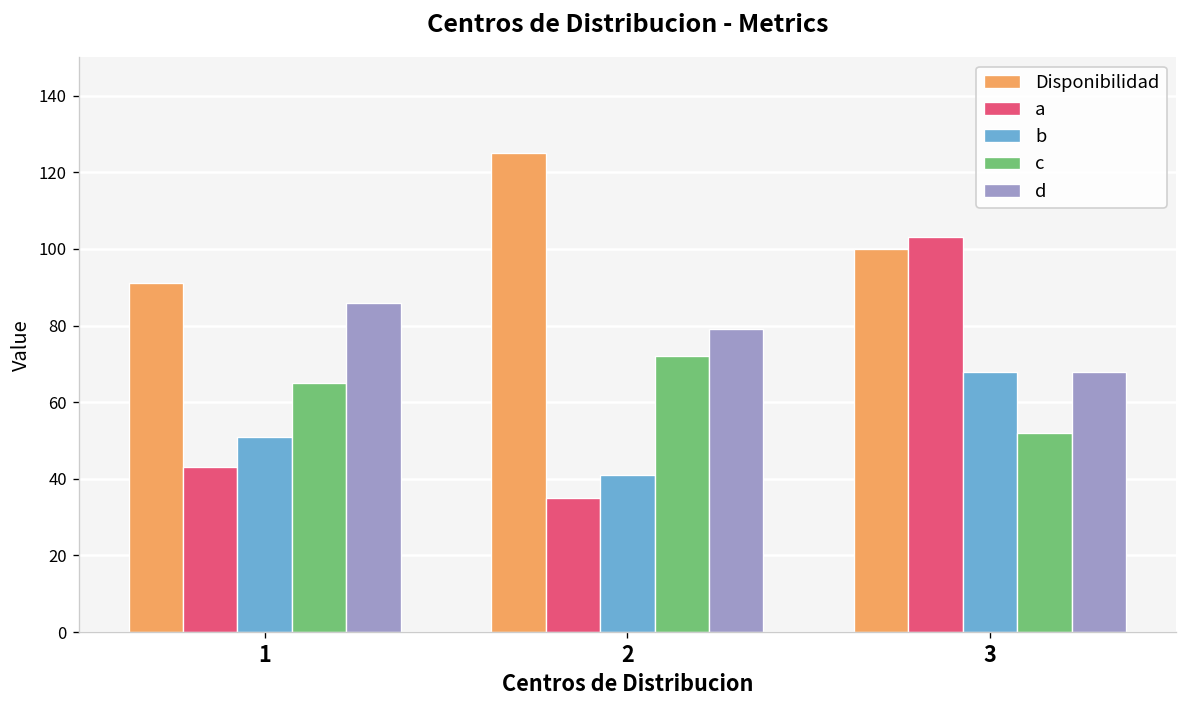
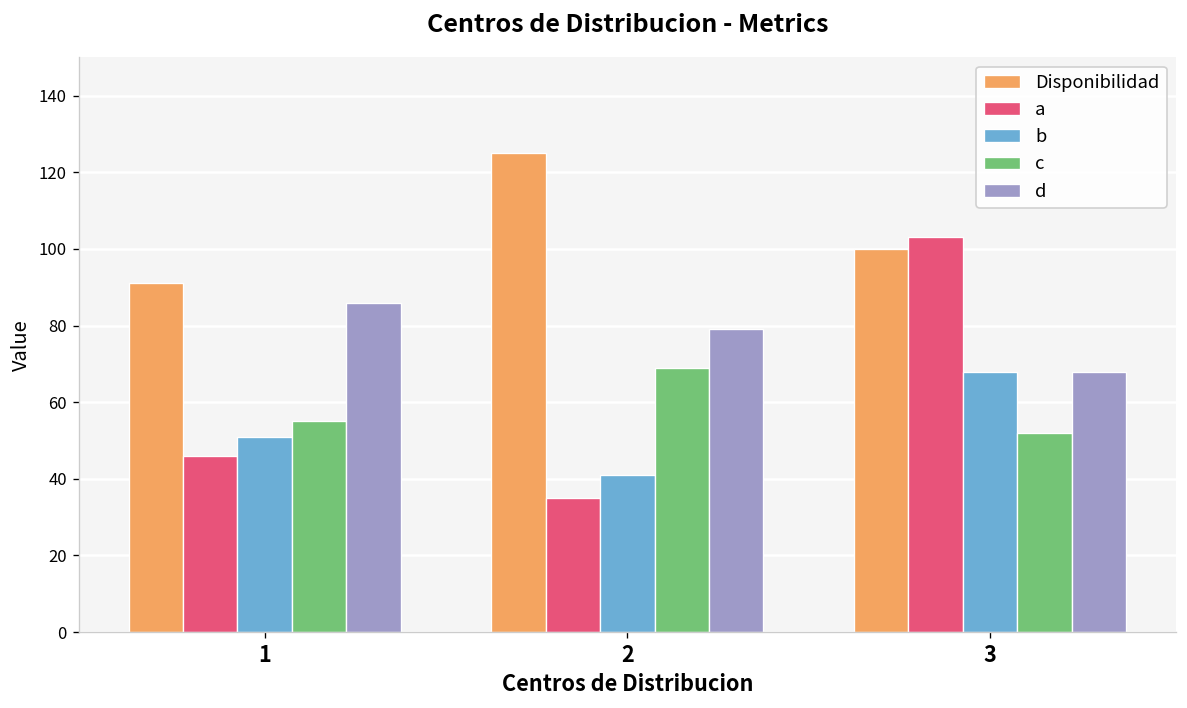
a, 1: 43 -> 46
c, 1: 65 -> 55
c, 2: 72 -> 69
